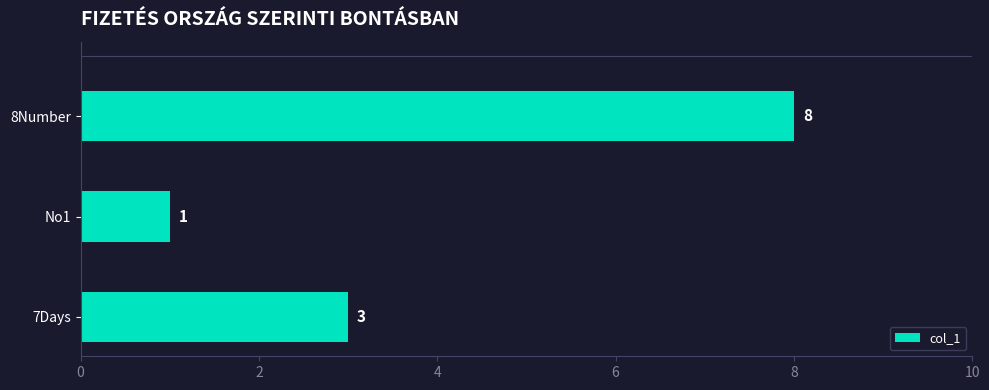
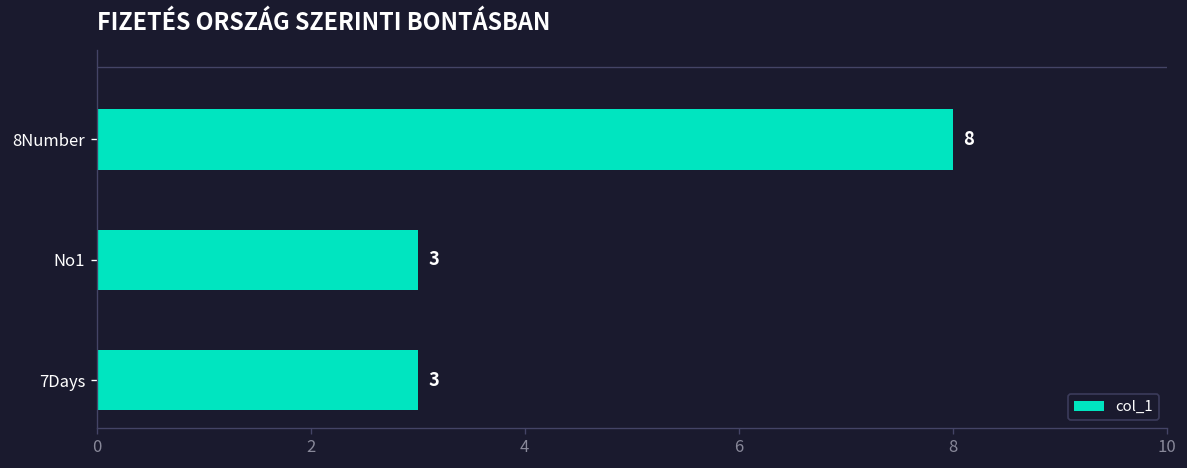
No1: 1 -> 3
